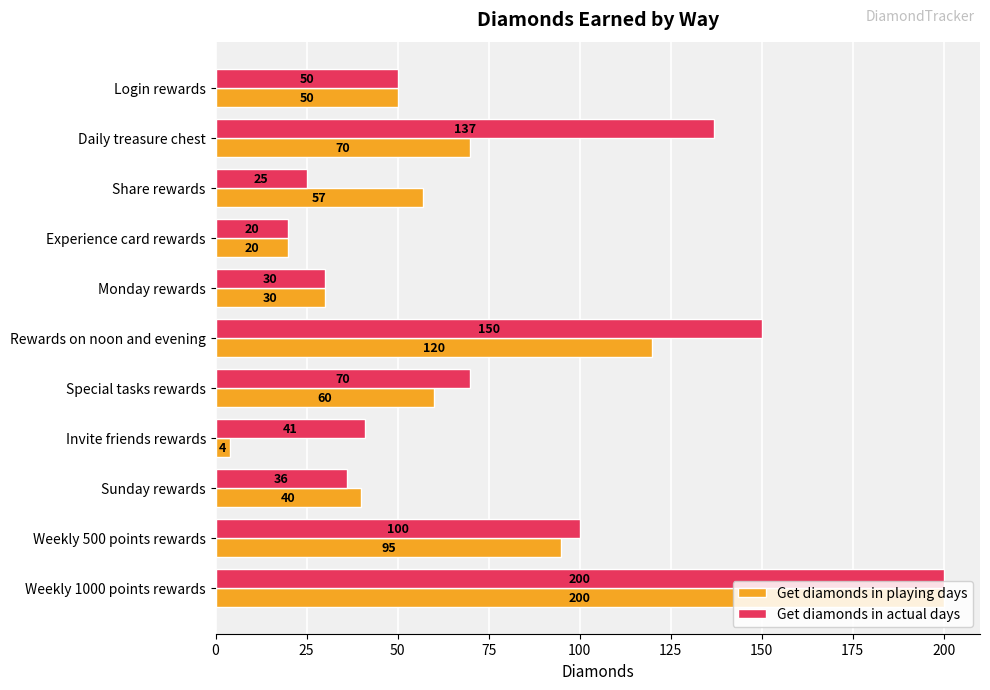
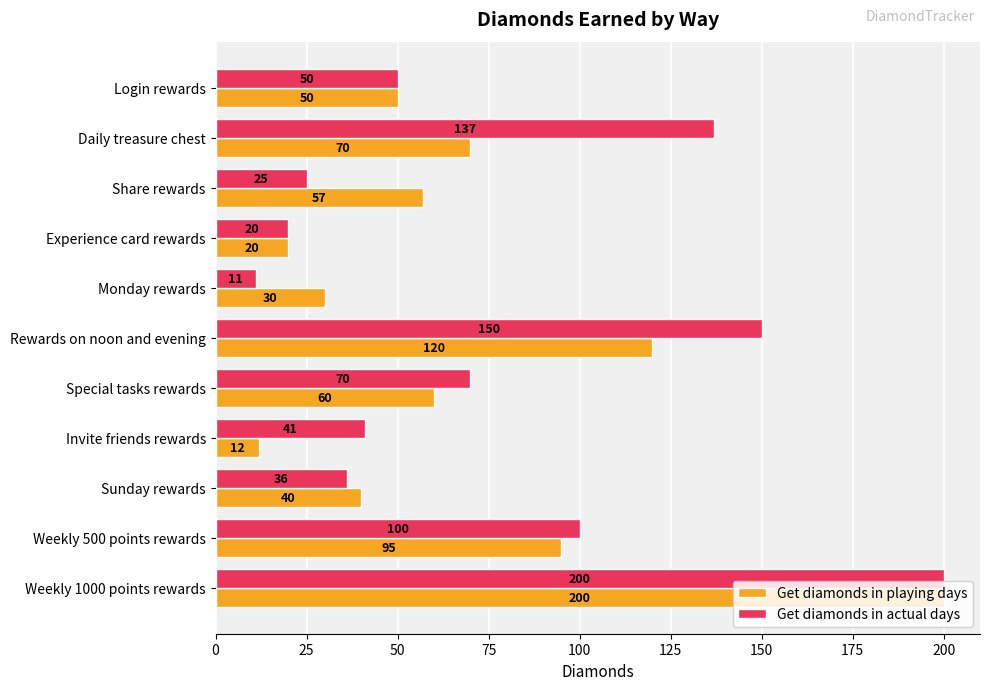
Get diamonds in actual days, Monday rewards: 30 -> 11
Get diamonds in playing days, Invite friends rewards: 4 -> 12
